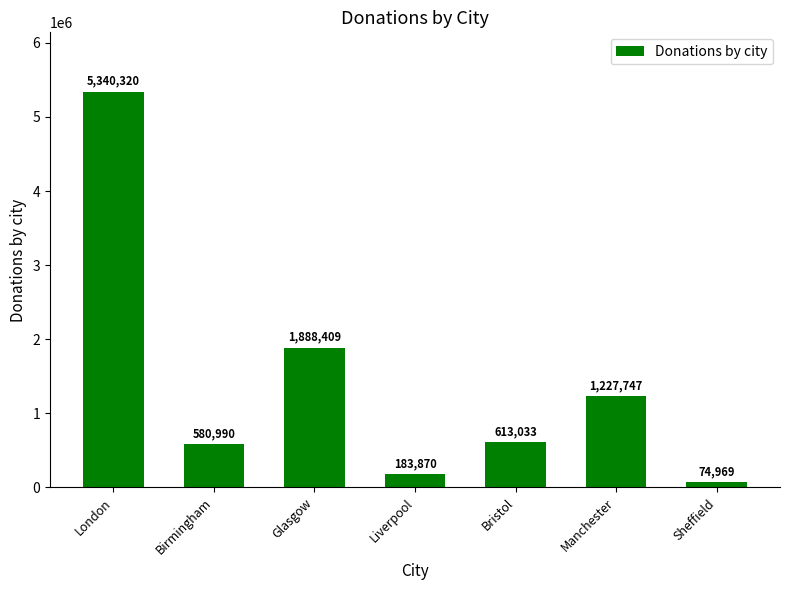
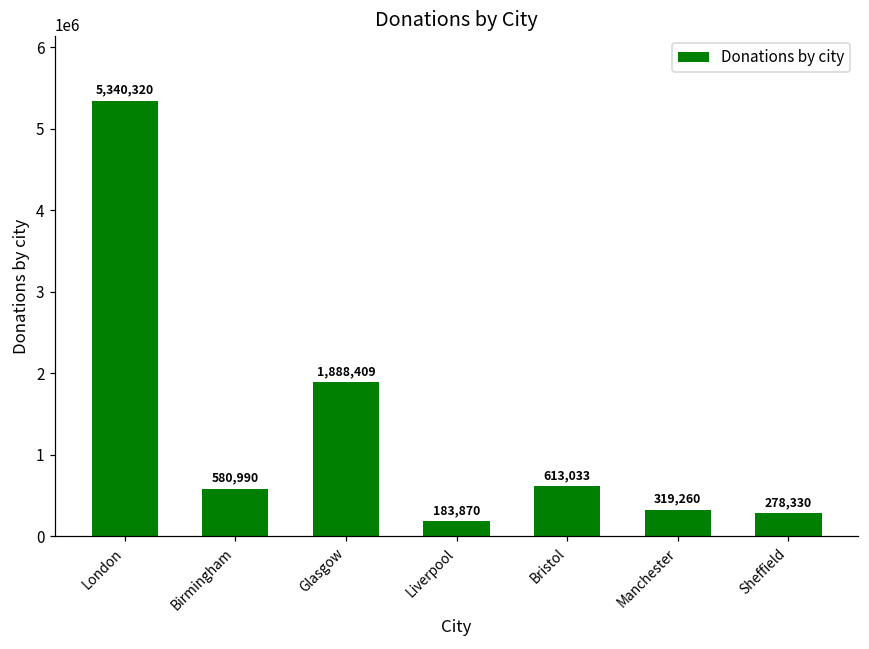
Manchester: 1,227,747 -> 319,260
Sheffield: 74,969 -> 278,330
